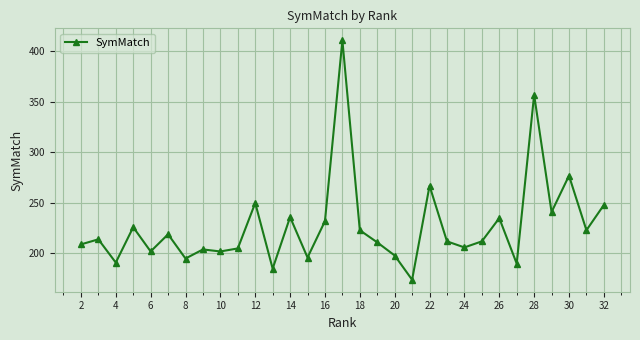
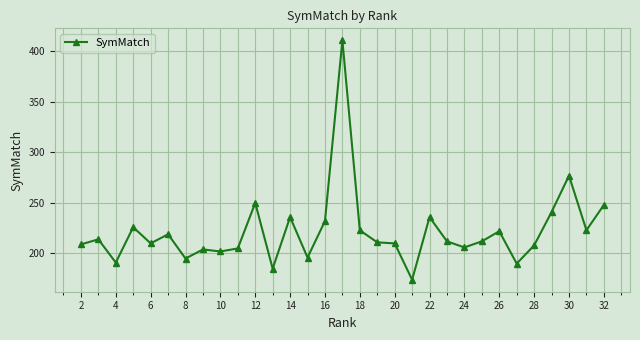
6: 202 -> 210
20: 198 -> 210
22: 267 -> 236
26: 235 -> 222
28: 357 -> 208
